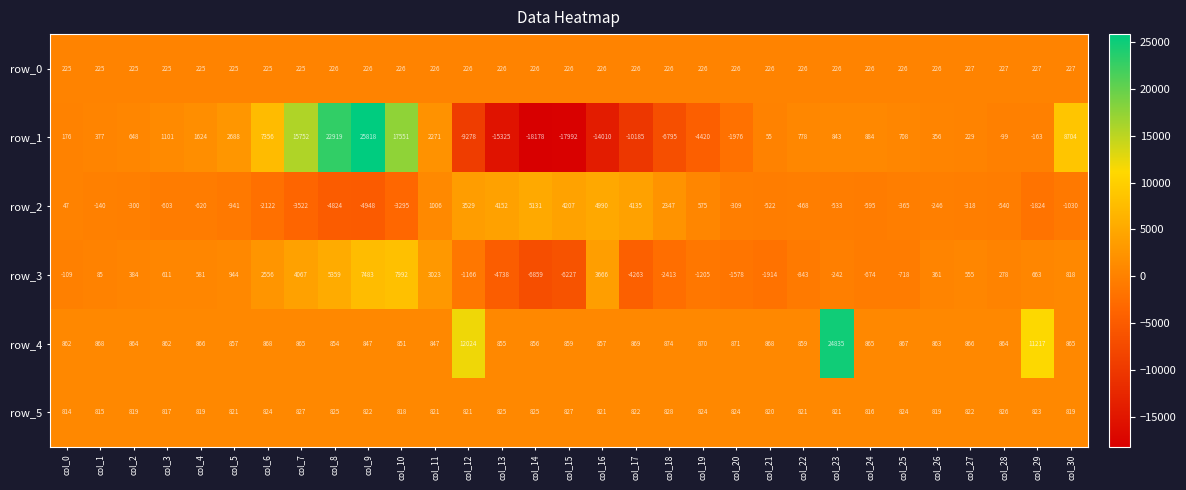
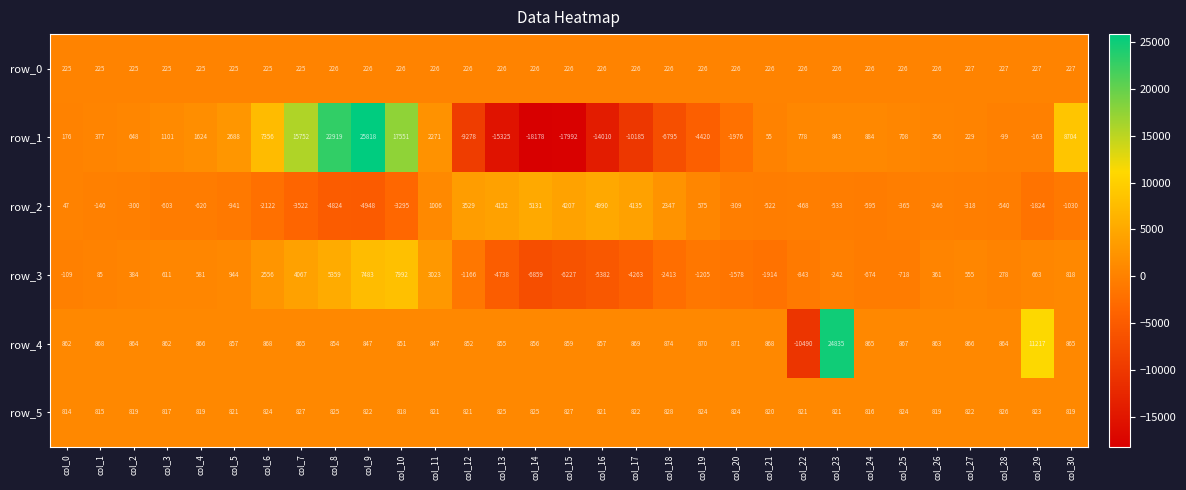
row_3, col_16: 3666 -> -5382
row_4, col_12: 12024 -> 852
row_4, col_22: 859 -> -10490
